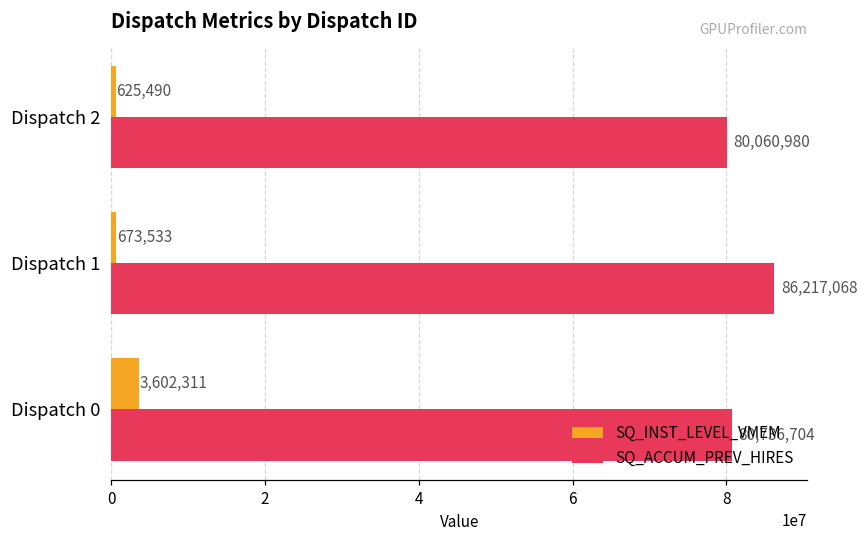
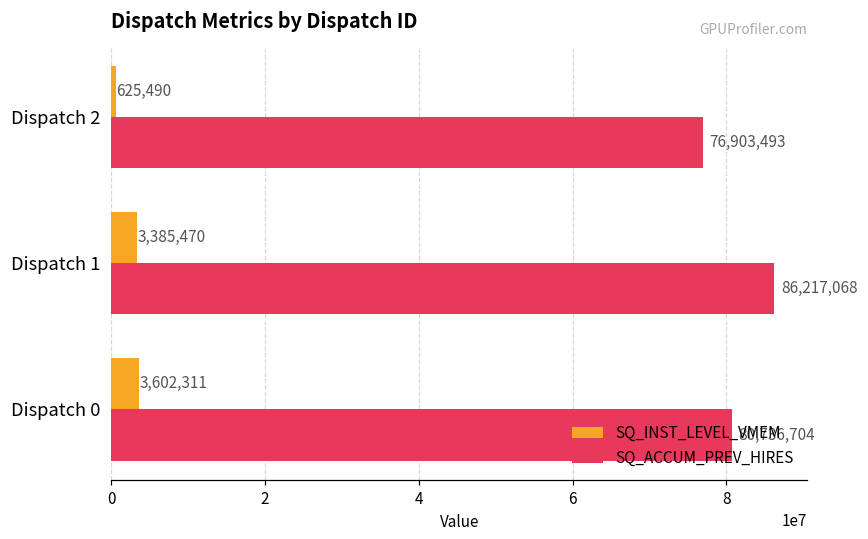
SQ_ACCUM_PREV_HIRES, Dispatch 2: 80,060,980 -> 76,903,493
SQ_INST_LEVEL_VMEM, Dispatch 1: 673,533 -> 3,385,470
